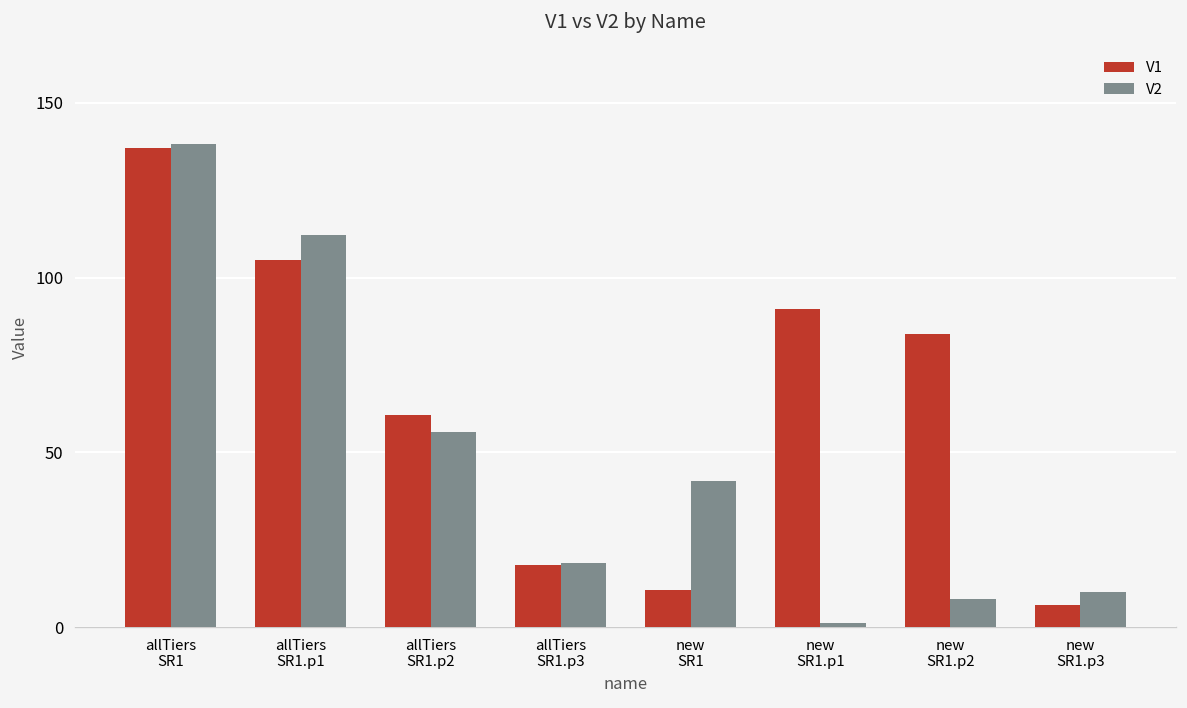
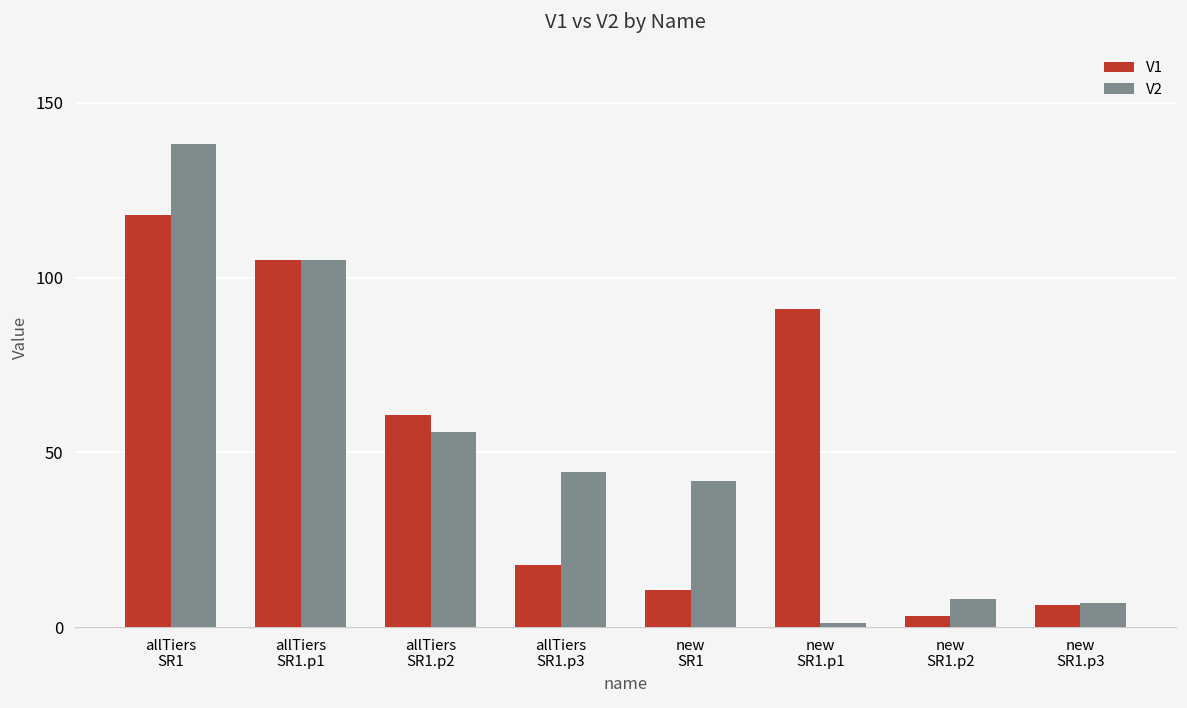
V1, allTiers SR1: 137 -> 118
V2, allTiers SR1.p1: 112 -> 105
V2, allTiers SR1.p3: 18 -> 44
V1, new SR1.p2: 84 -> 3
V2, new SR1.p3: 10 -> 7
